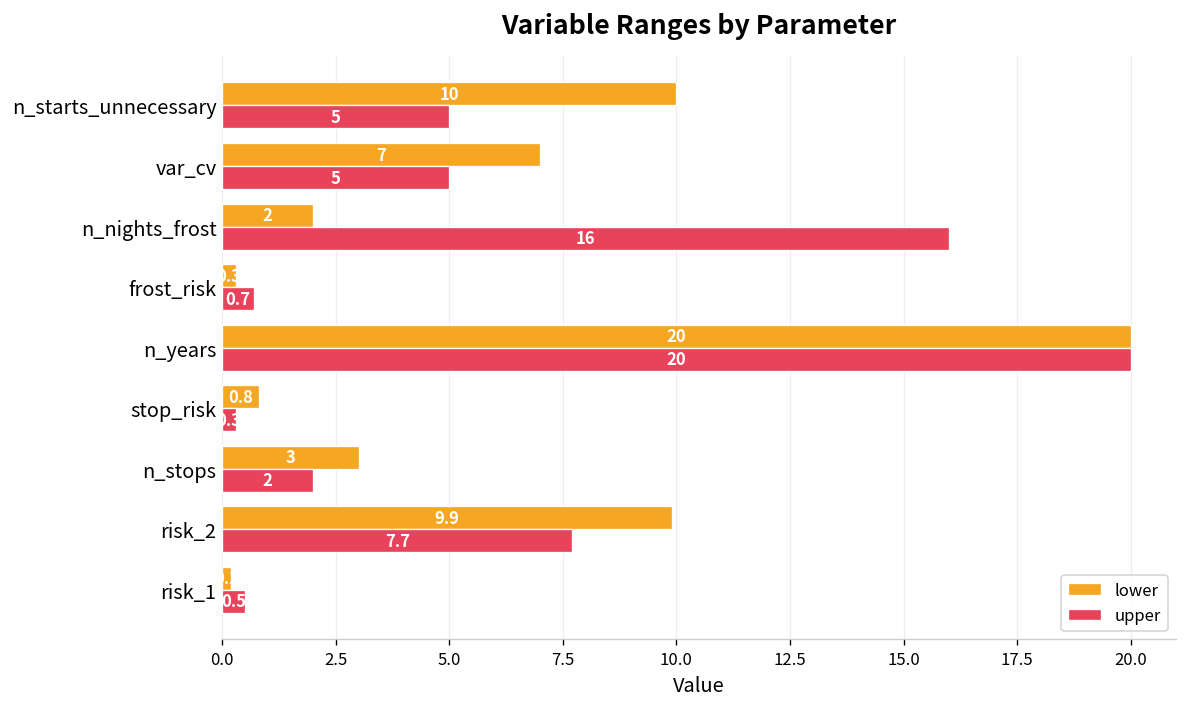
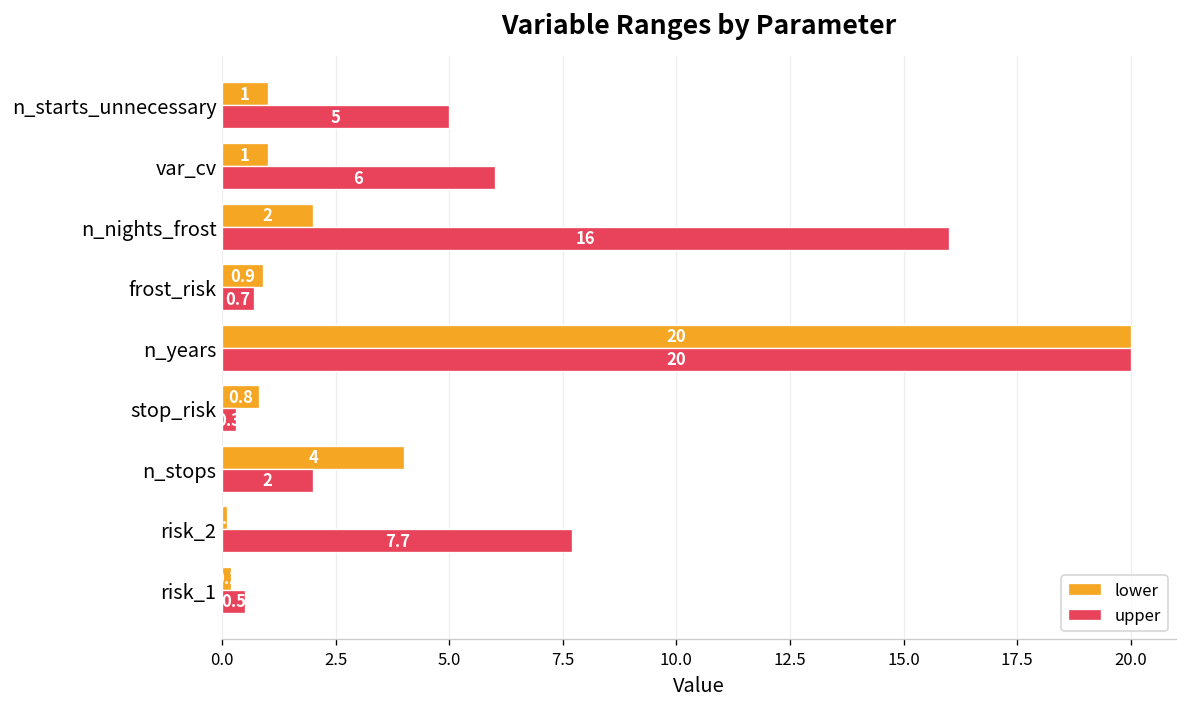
lower, n_starts_unnecessary: 10 -> 1
lower, var_cv: 7 -> 1
upper, var_cv: 5 -> 6
lower, frost_risk: 0.3 -> 0.9
lower, n_stops: 3 -> 4
lower, risk_2: 9.9 -> 0.1
